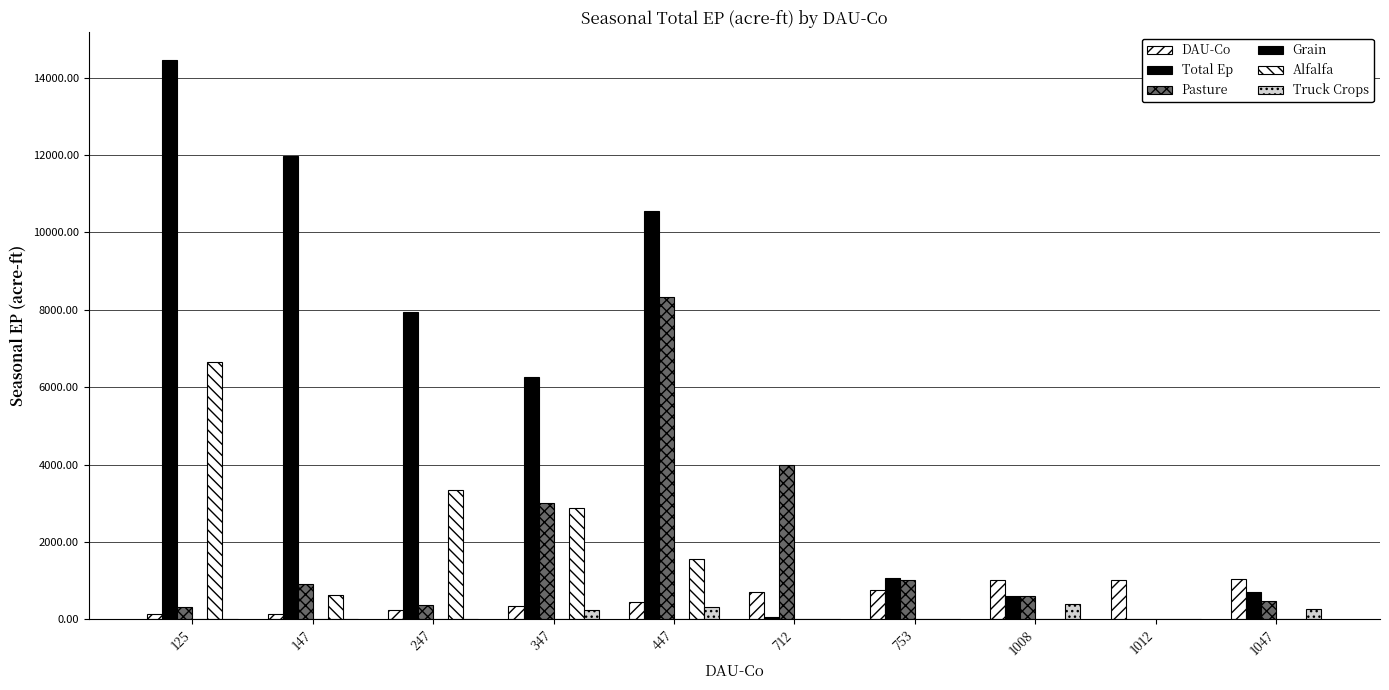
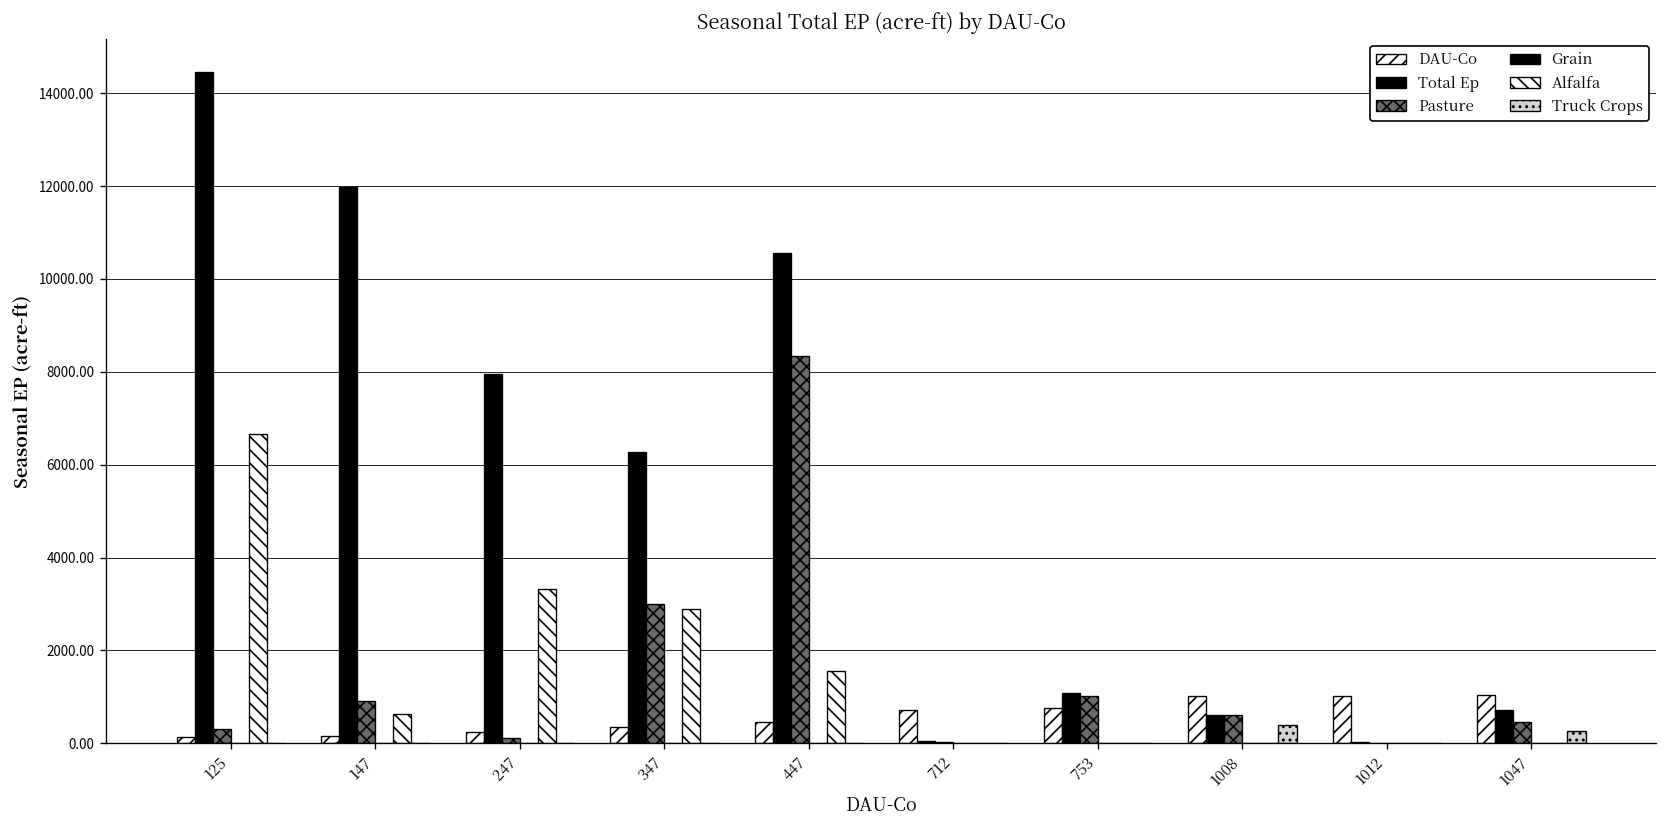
Pasture, 247: 400 -> 100
Truck Crops, 347: 200 -> 0
Truck Crops, 447: 300 -> 0
Pasture, 712: 4000 -> 0
